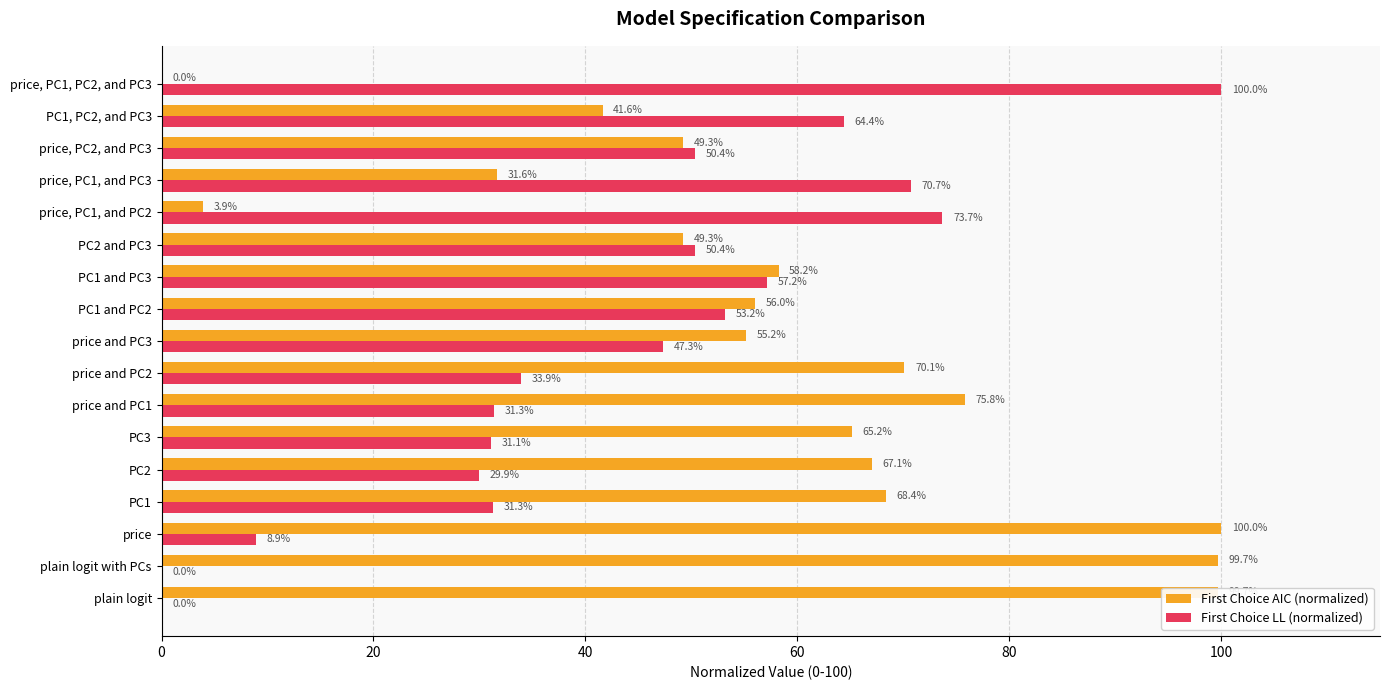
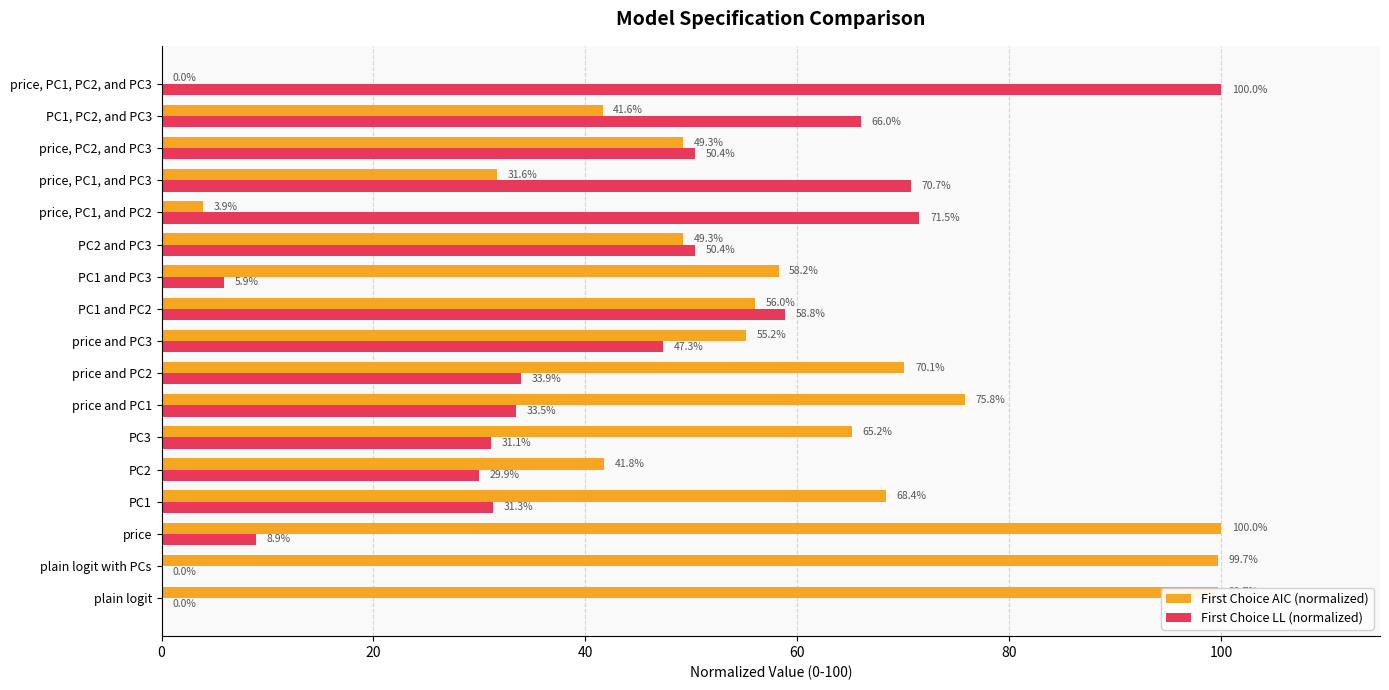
First Choice LL (normalized), PC1, PC2, and PC3: 64.4% -> 66.0%
First Choice LL (normalized), price, PC1, and PC2: 73.7% -> 71.5%
First Choice LL (normalized), PC1 and PC3: 57.2% -> 5.9%
First Choice LL (normalized), PC1 and PC2: 53.2% -> 58.8%
First Choice LL (normalized), price and PC1: 31.3% -> 33.5%
First Choice AIC (normalized), PC2: 67.1% -> 41.8%
